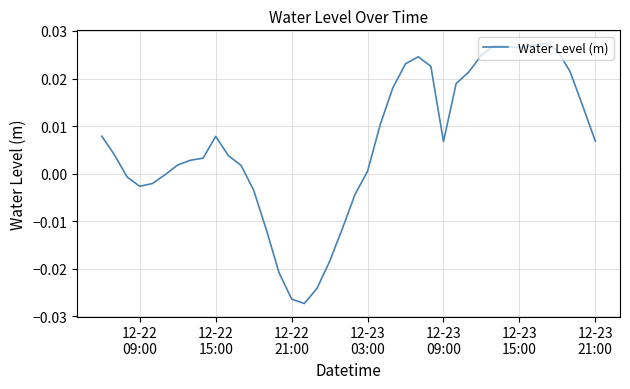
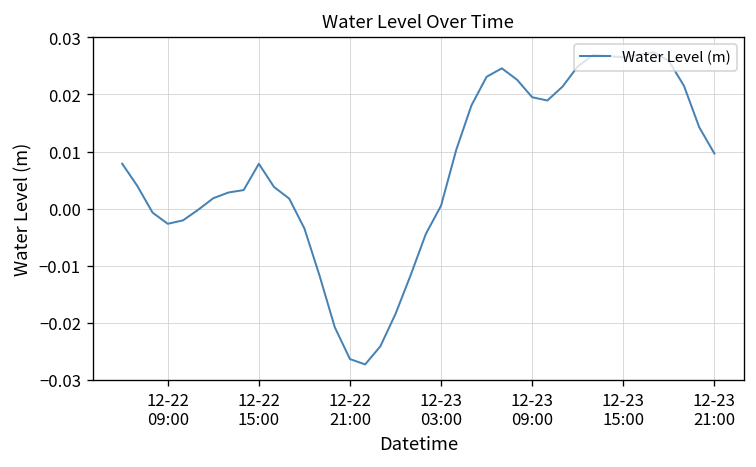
12-23 09:00: 0.007 -> 0.020
12-23 21:00: 0.007 -> 0.010
